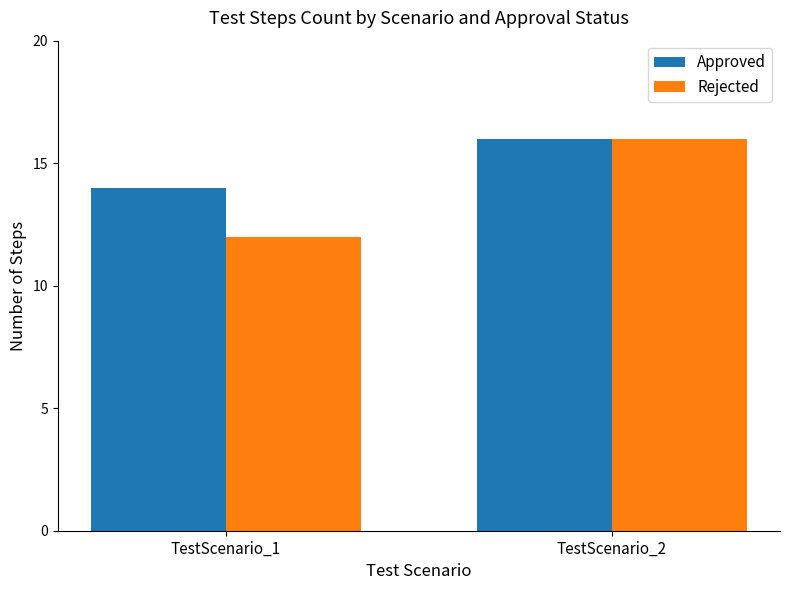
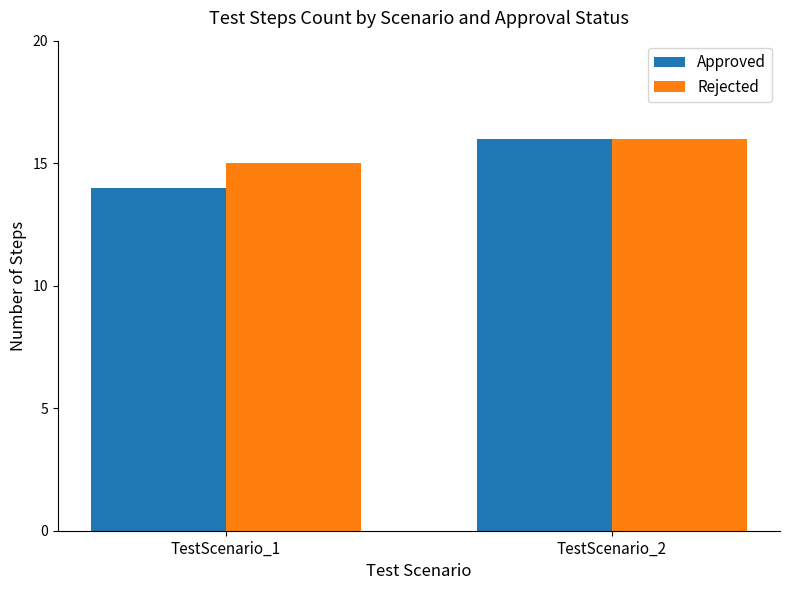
Rejected, TestScenario_1: 12 -> 15
